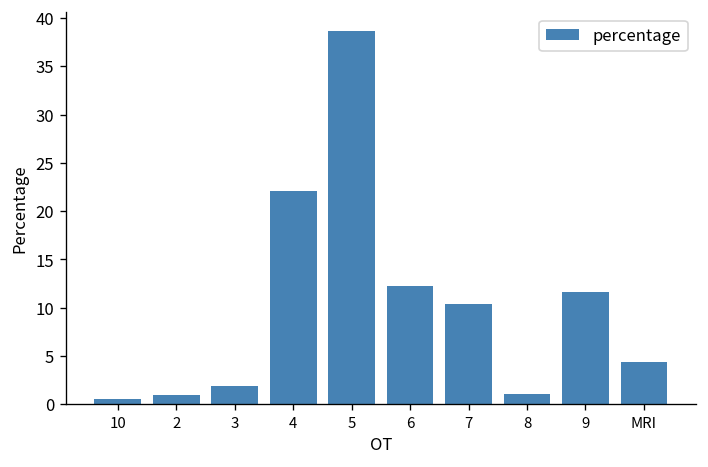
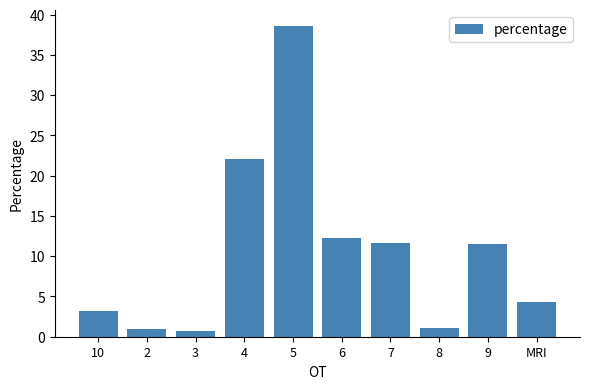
10: 1 -> 3
3: 2 -> 1
7: 10 -> 12
